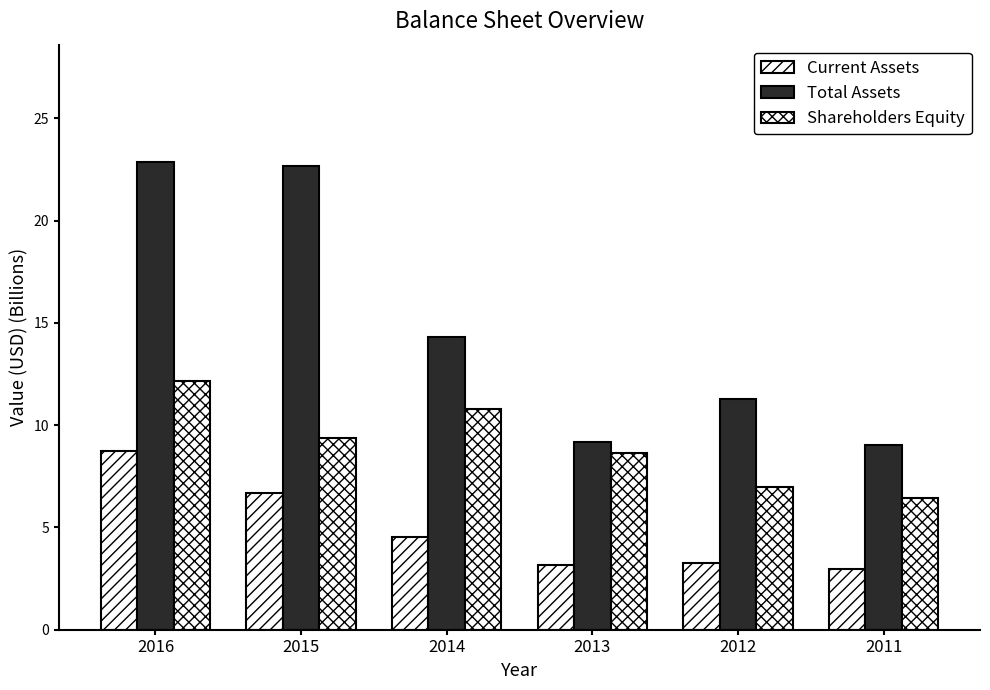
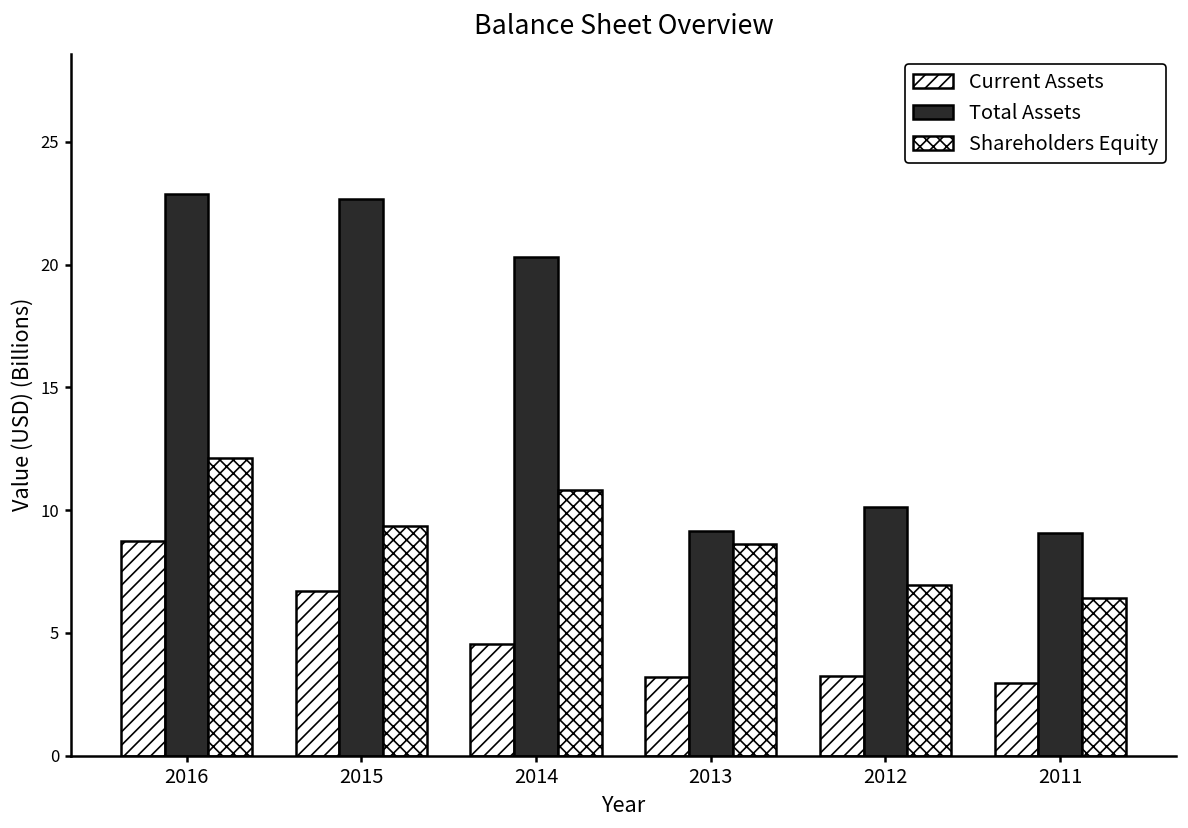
Total Assets, 2014: 14.3 -> 20.3
Total Assets, 2012: 11.3 -> 10.1
